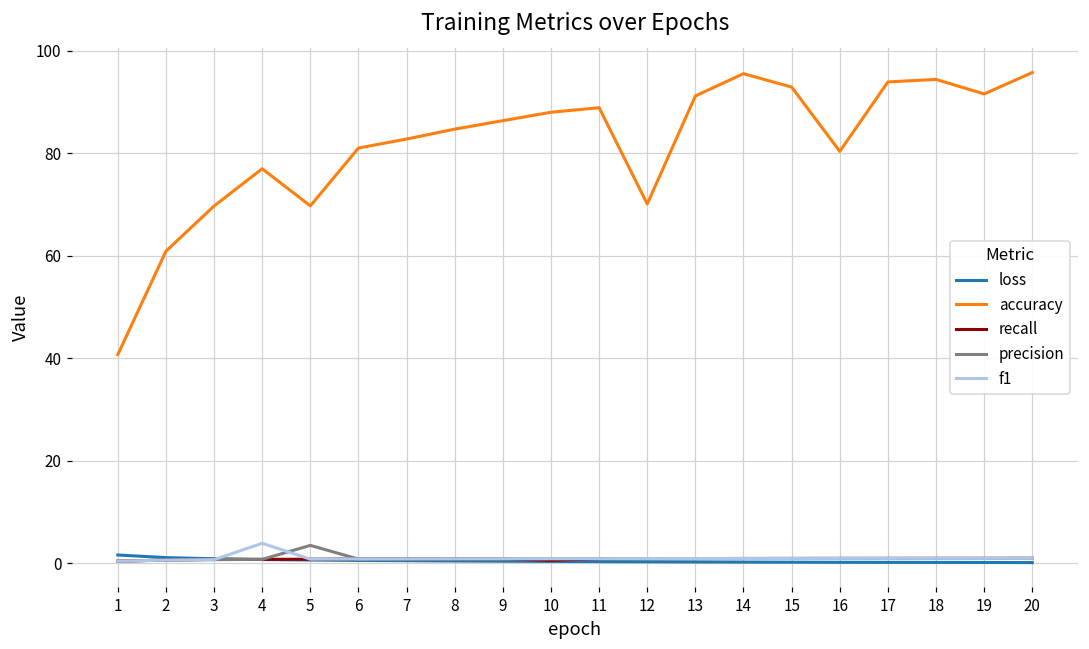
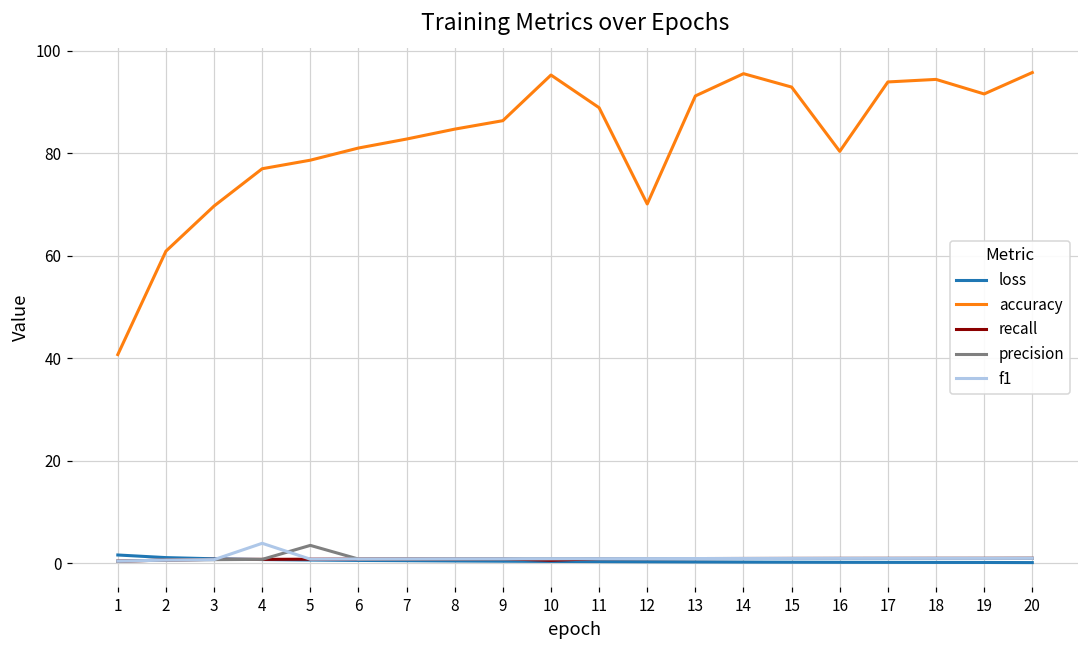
accuracy, 5: 70 -> 79
accuracy, 10: 88 -> 95
